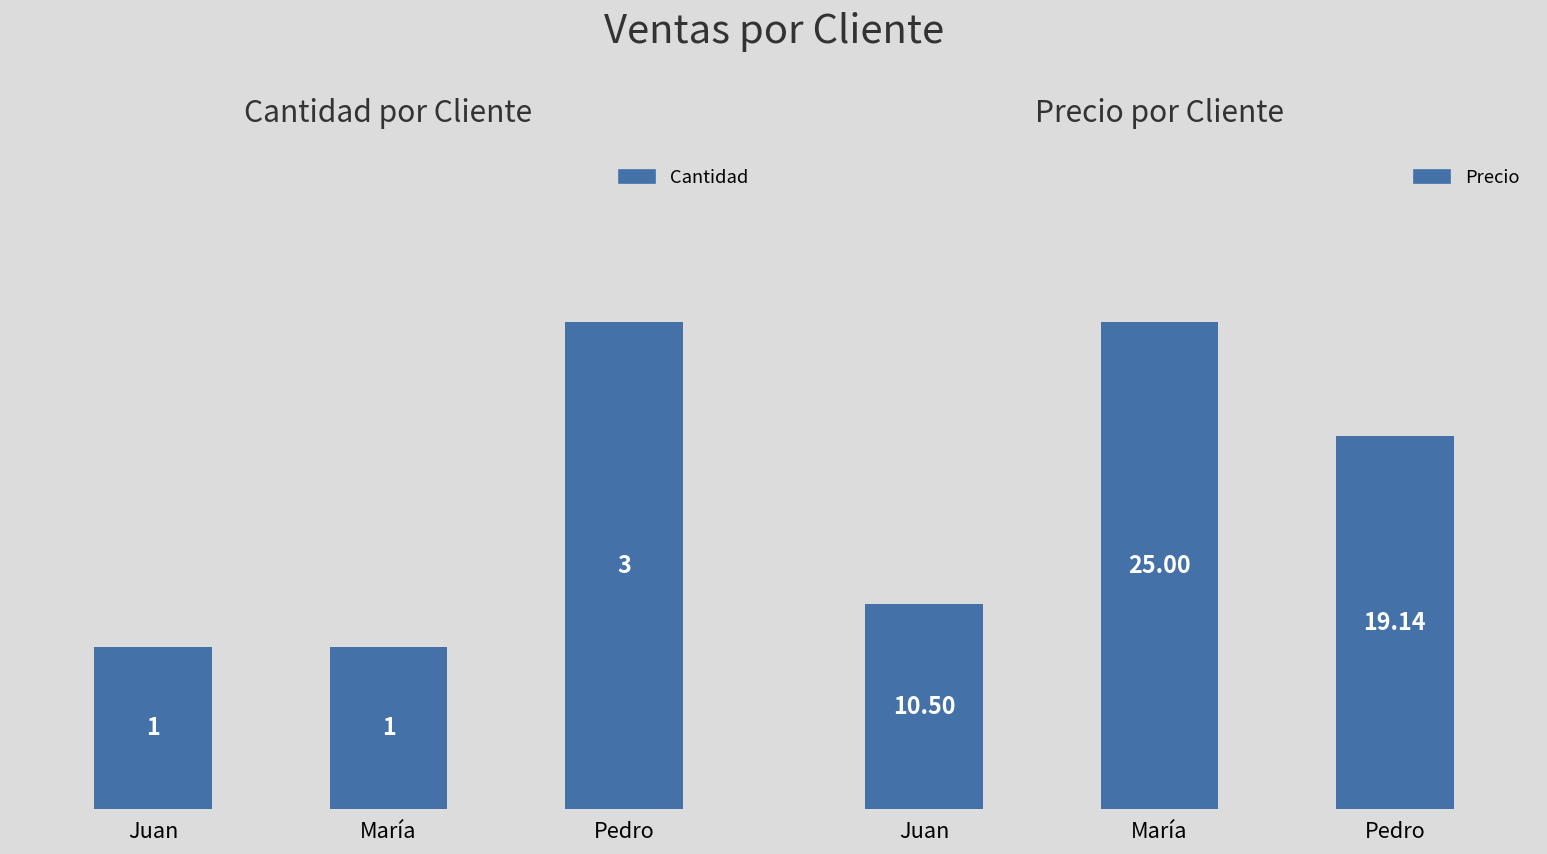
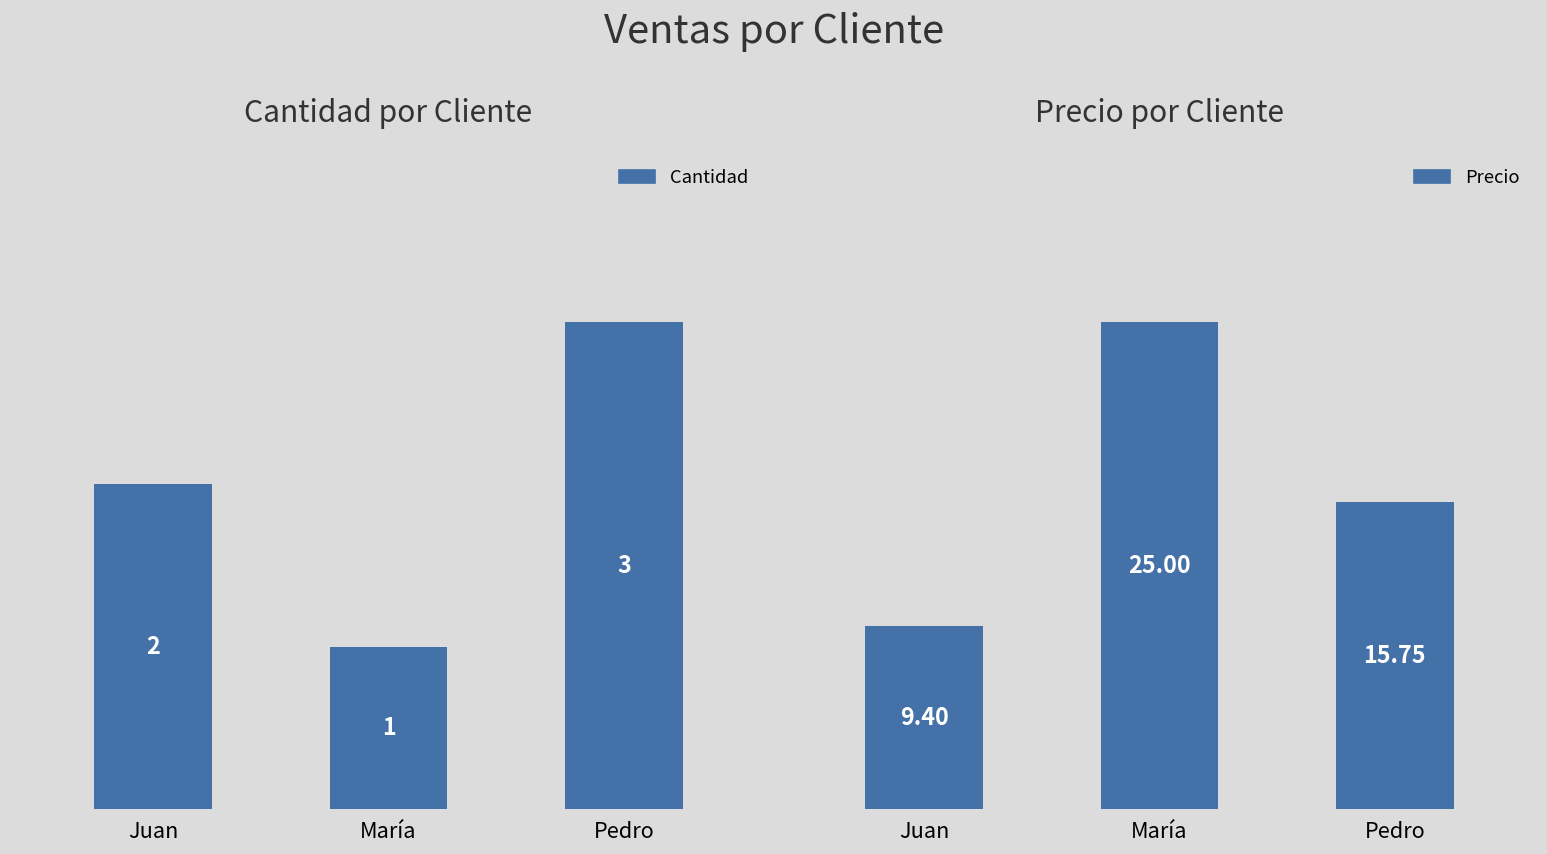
Cantidad por Cliente, Juan: 1 -> 2
Precio por Cliente, Juan: 10.50 -> 9.40
Precio por Cliente, Pedro: 19.14 -> 15.75
